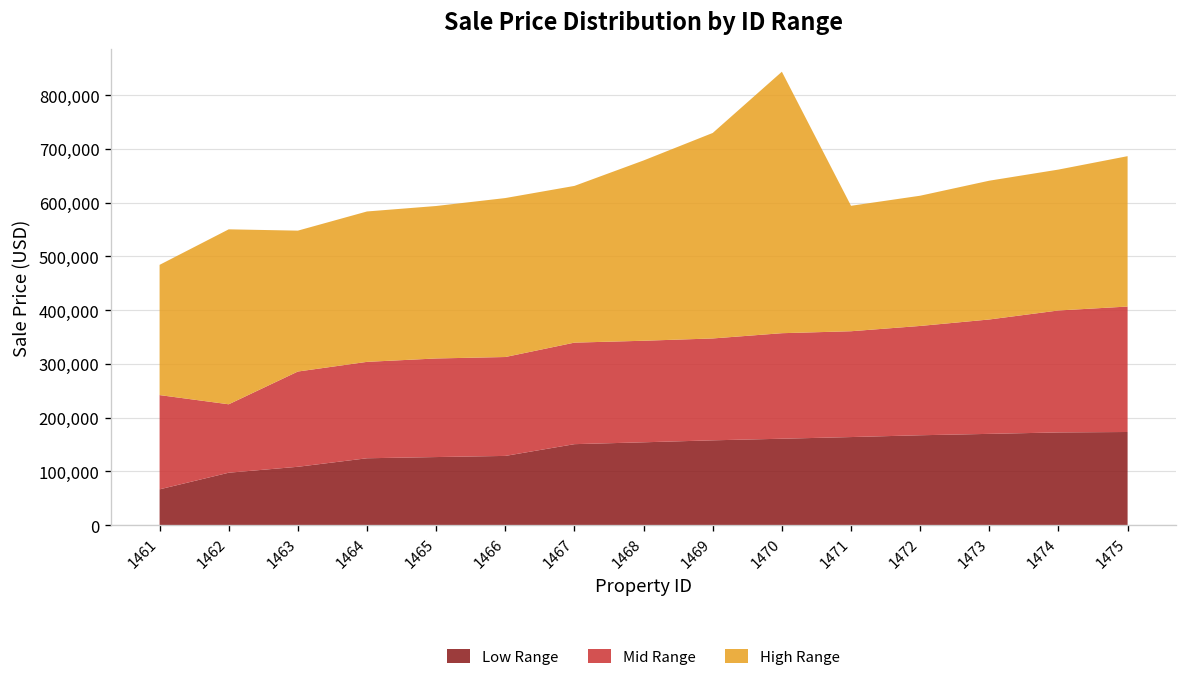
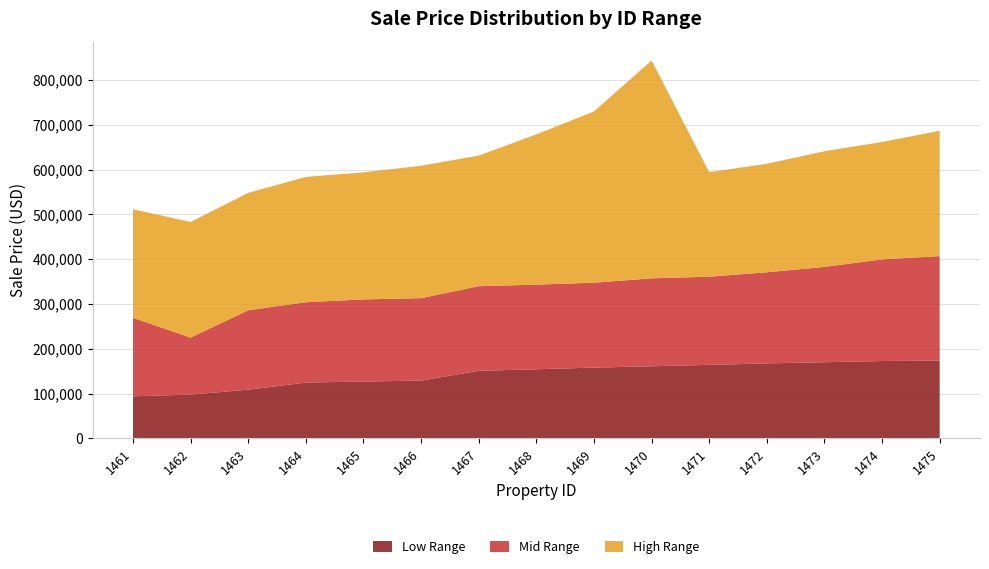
Low Range, 1461: 70,000 -> 90,000
High Range, 1462: 330,000 -> 260,000
